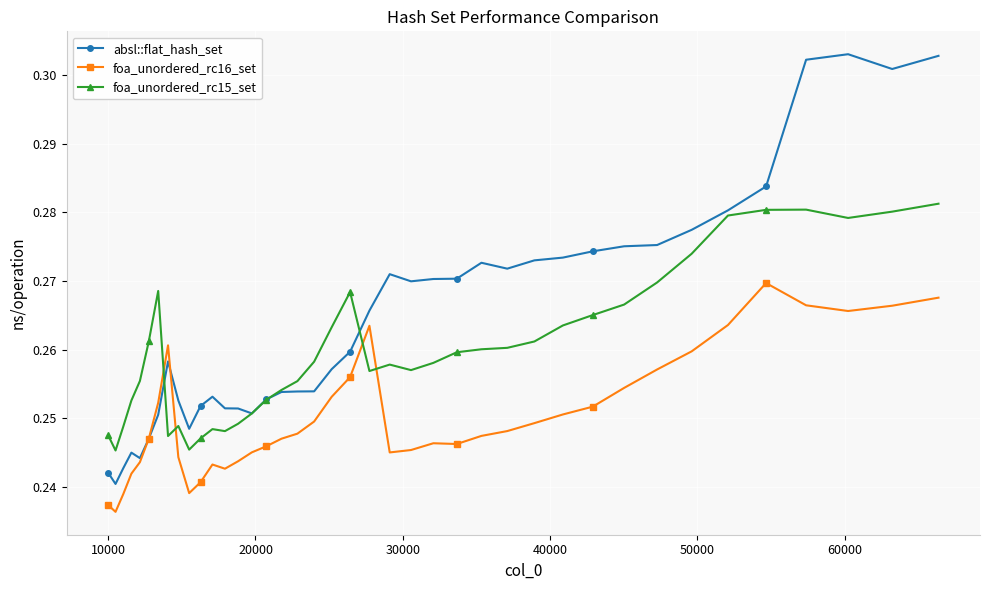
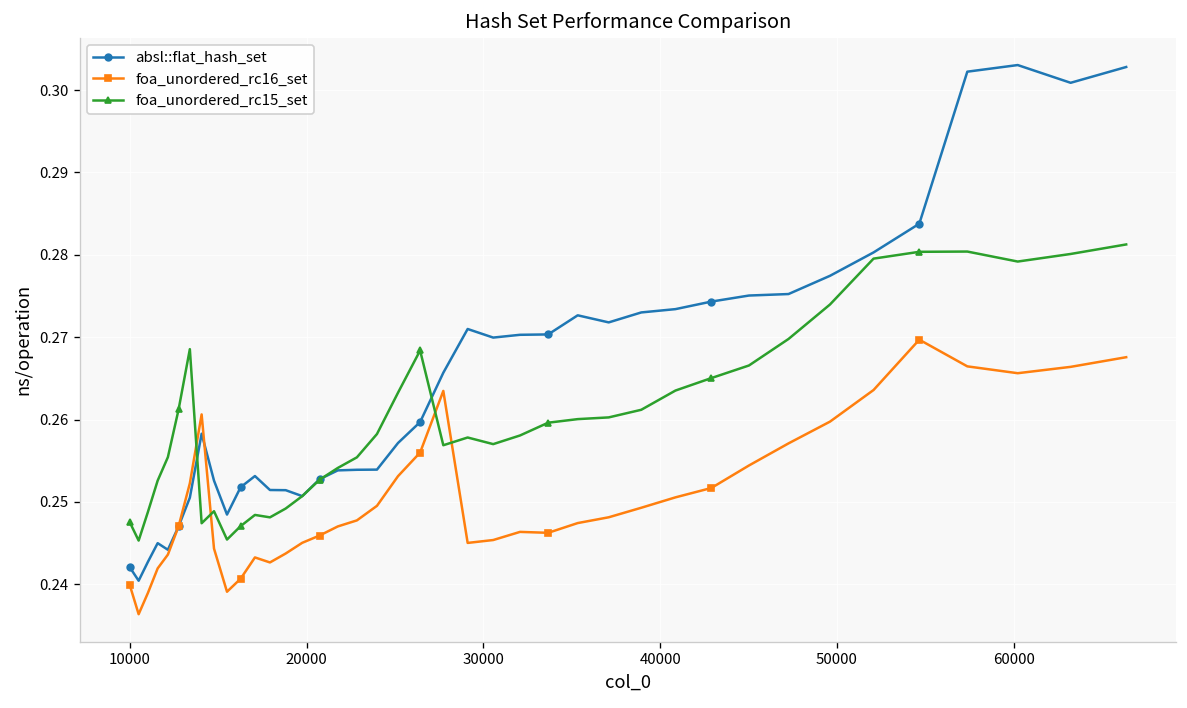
foa_unordered_rc16_set, 10000: 0.237 -> 0.240
